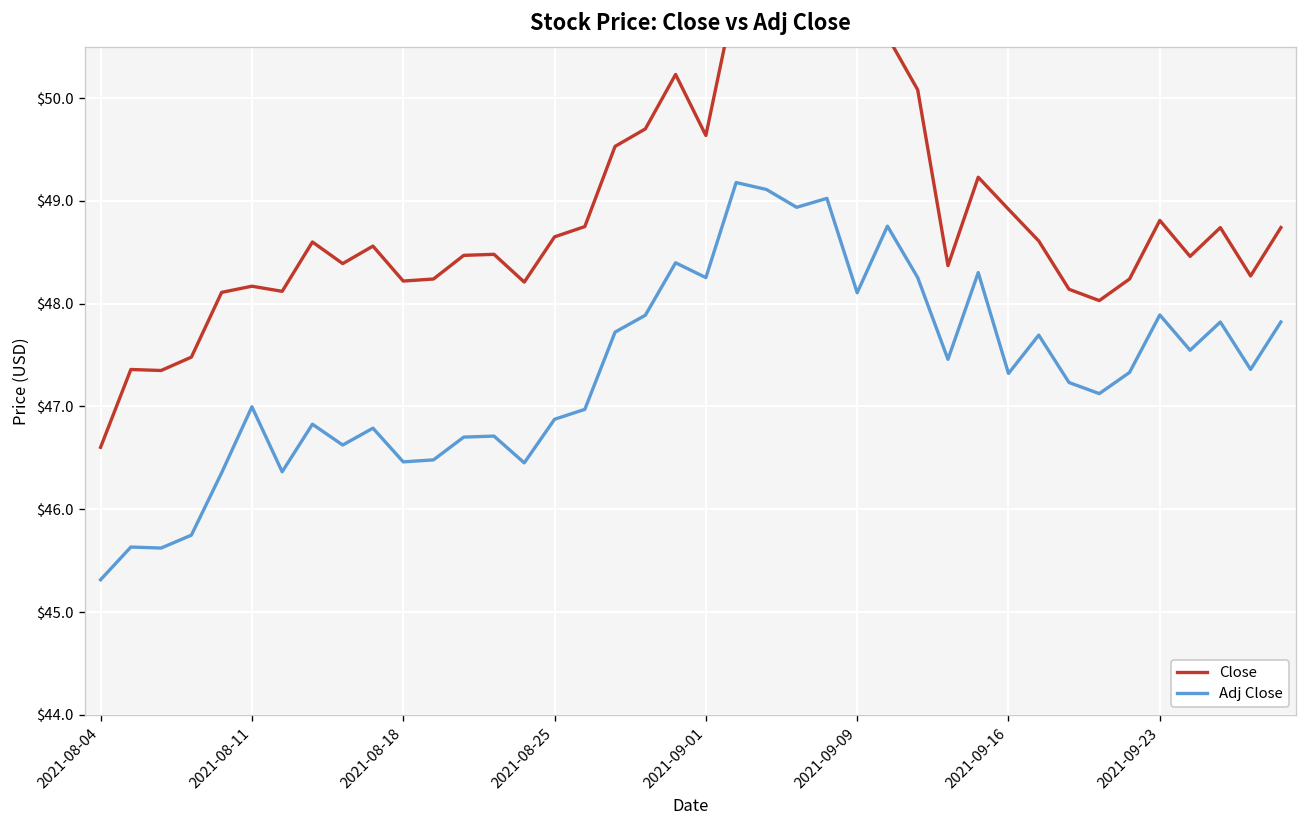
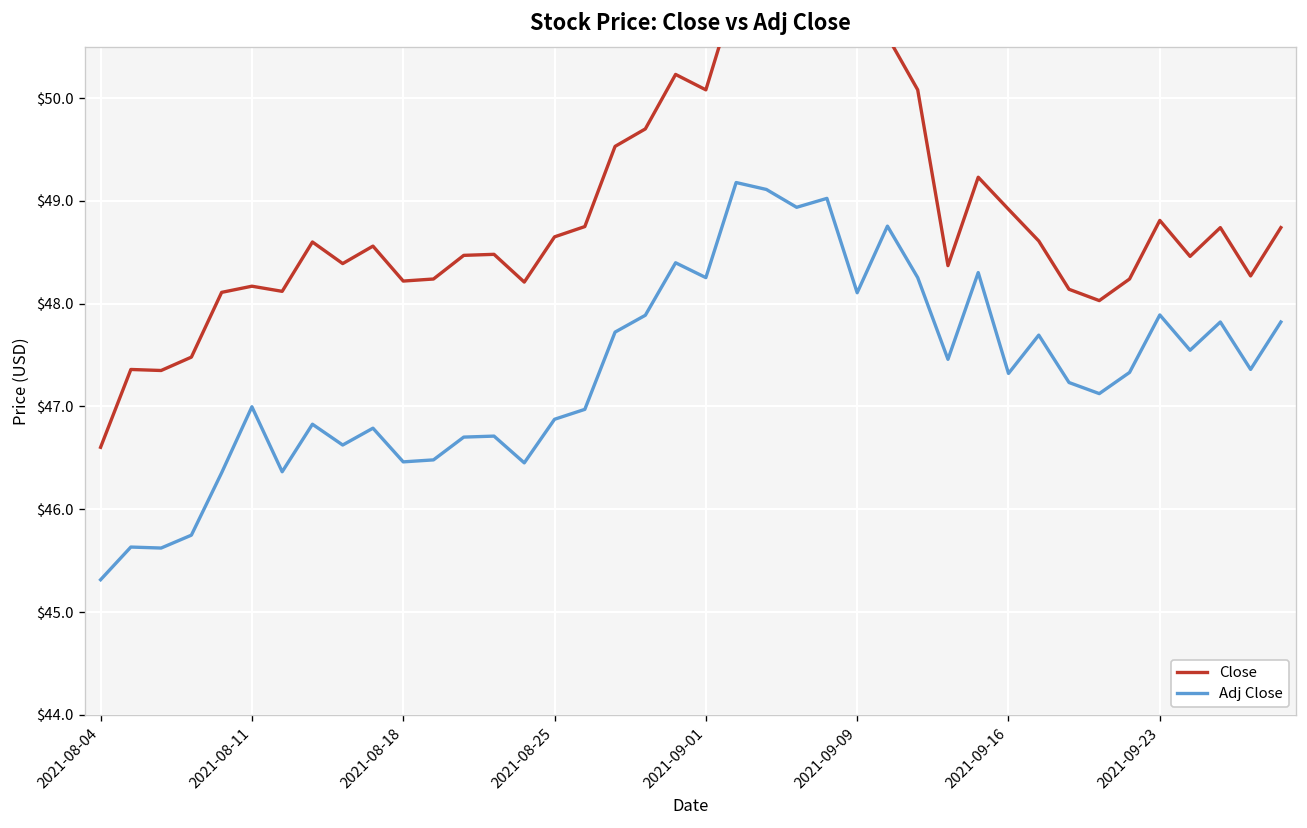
Close, 2021-09-01: $49.6 -> $50.1
